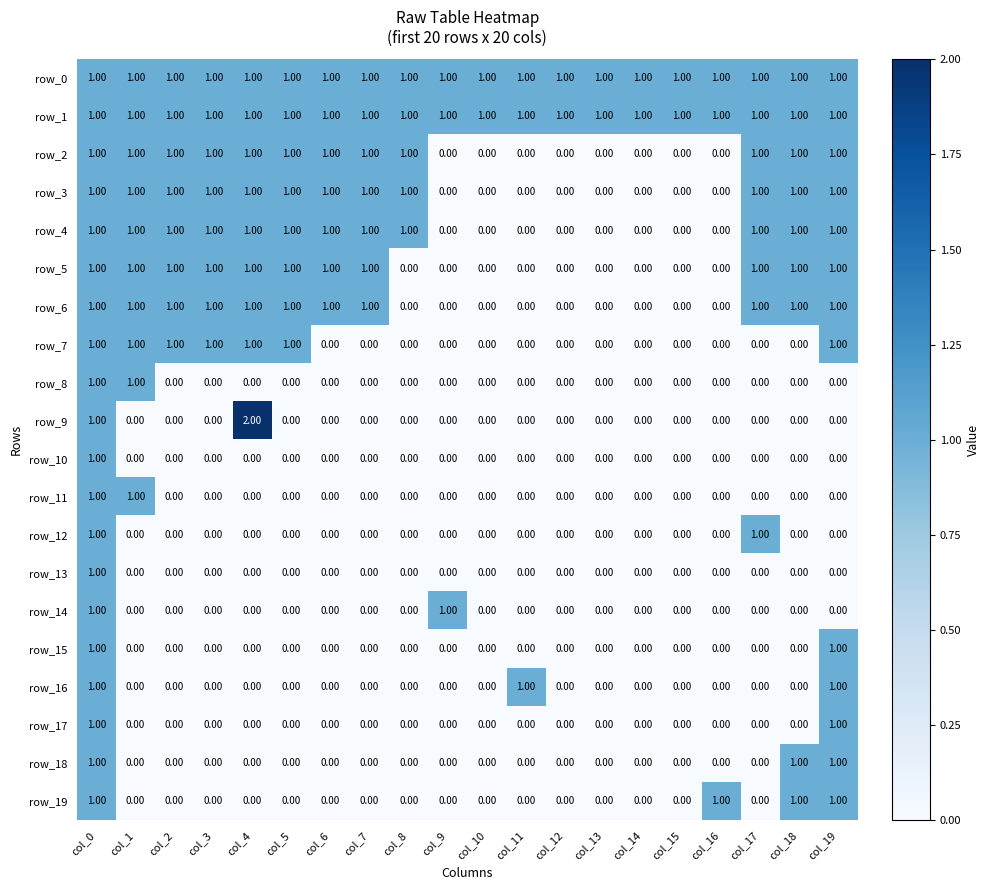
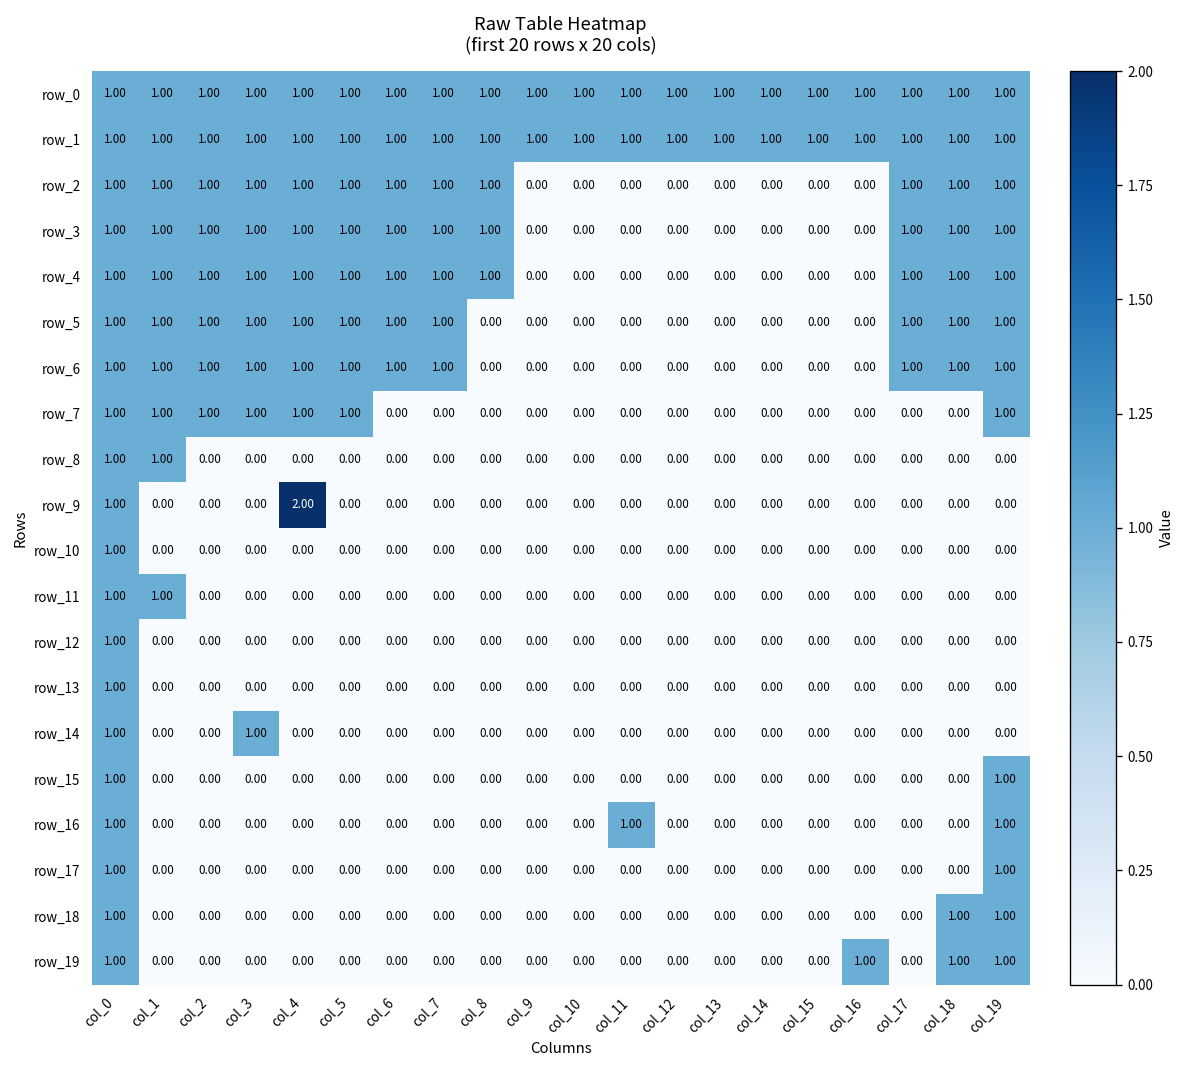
row_12, col_17: 1.00 -> 0.00
row_14, col_3: 0.00 -> 1.00
row_14, col_9: 1.00 -> 0.00
